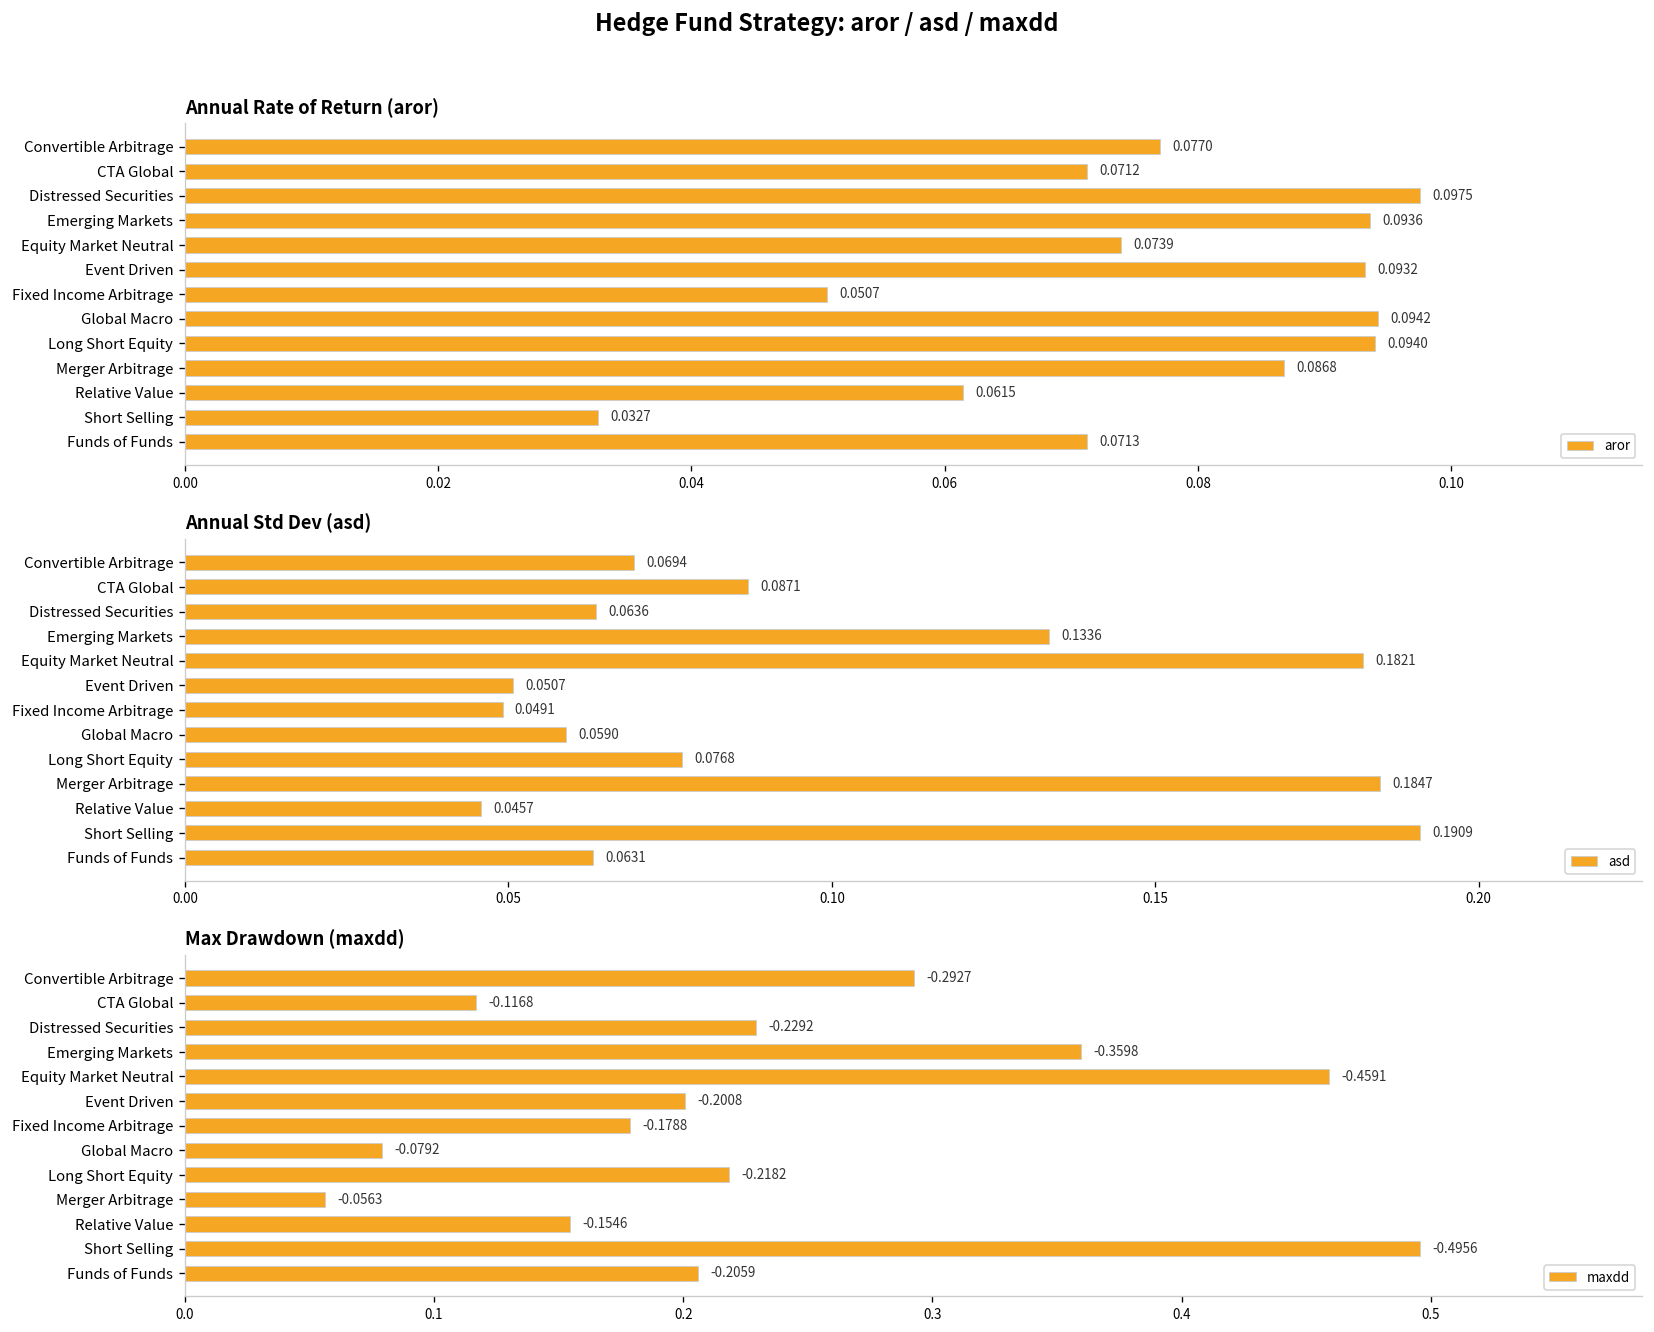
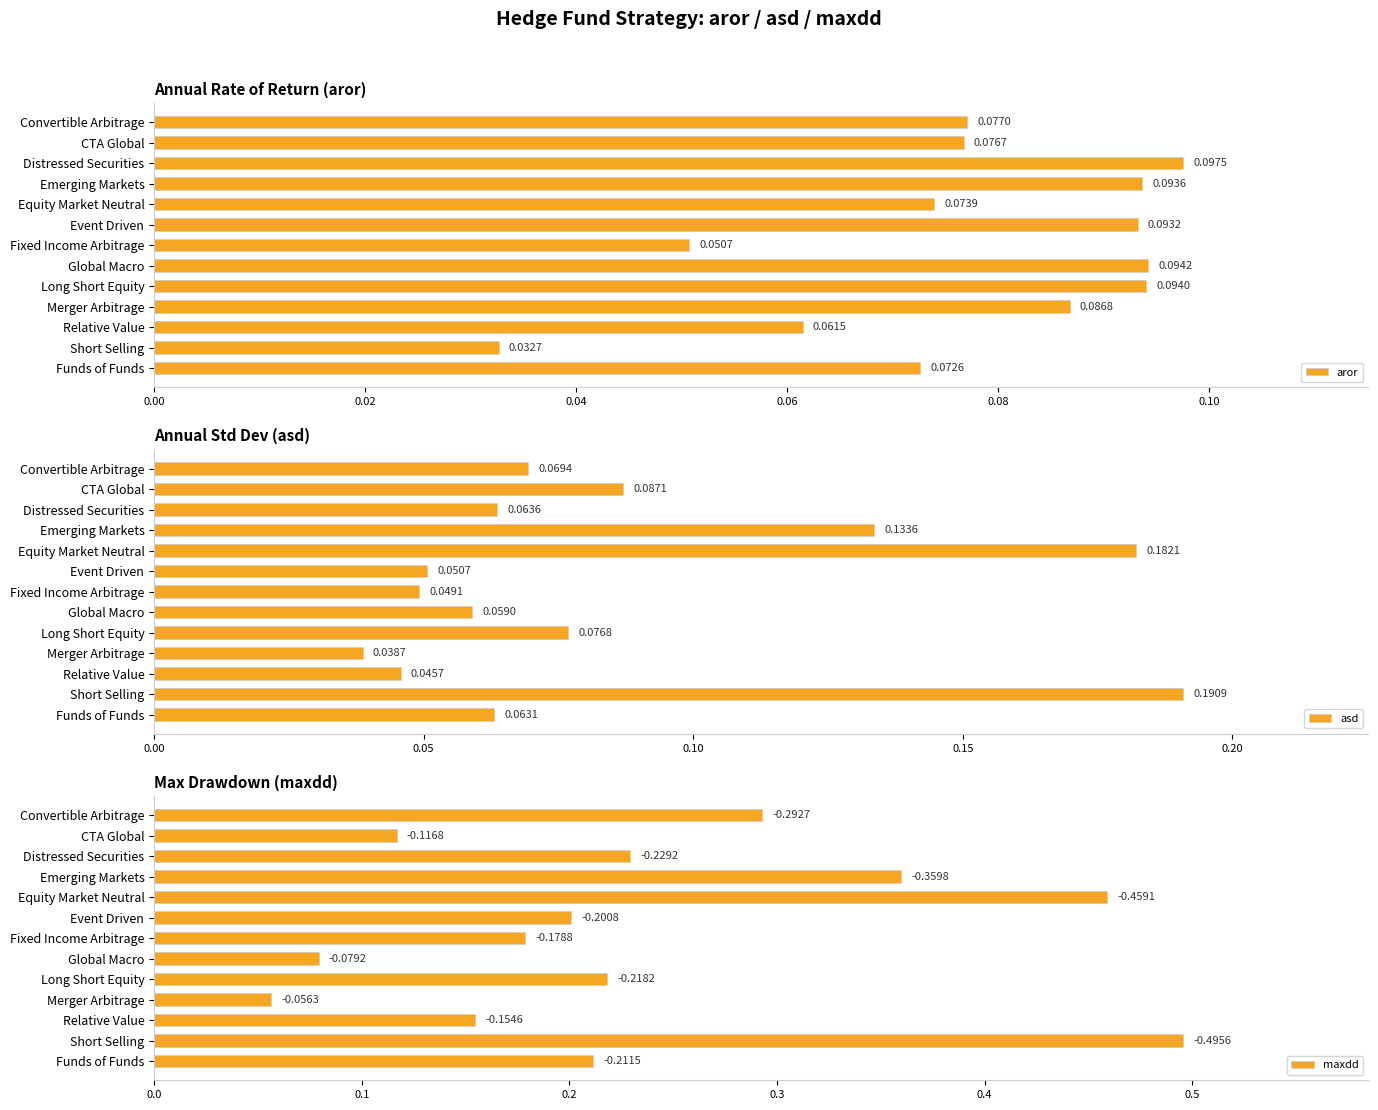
Annual Rate of Return (aror), CTA Global: 0.0712 -> 0.0767
Annual Rate of Return (aror), Funds of Funds: 0.0713 -> 0.0726
Annual Std Dev (asd), Merger Arbitrage: 0.1847 -> 0.0387
Max Drawdown (maxdd), Funds of Funds: -0.2059 -> -0.2115
